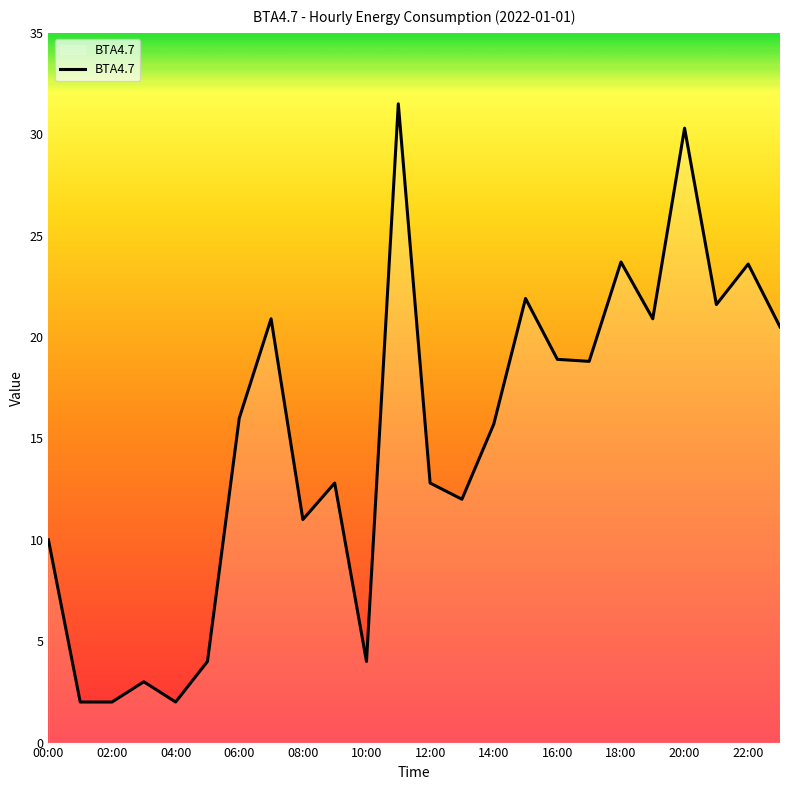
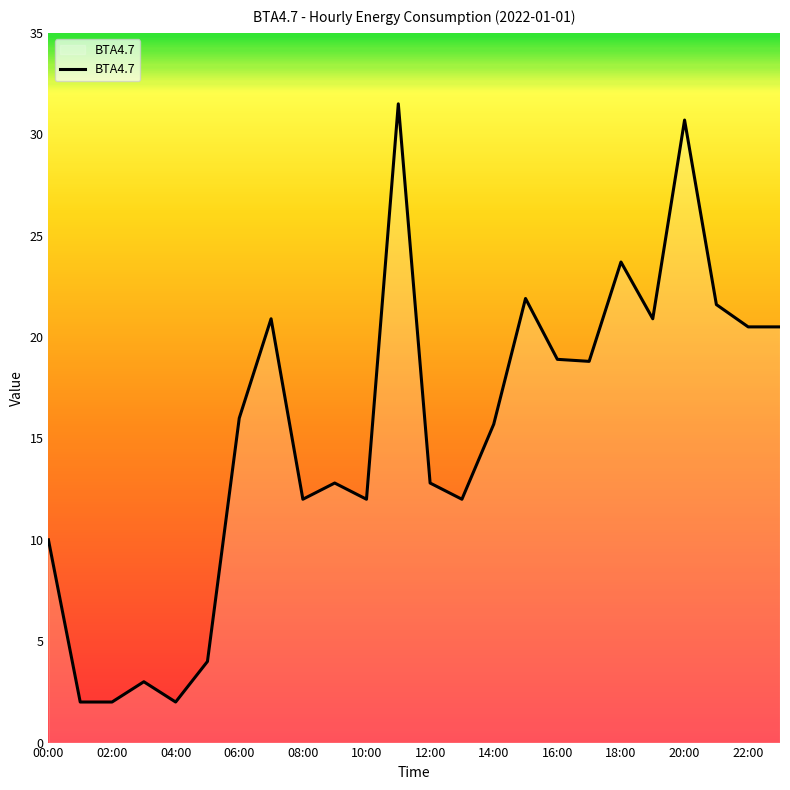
08:00: 11 -> 12
10:00: 4 -> 12
20:00: 30.3 -> 30.7
22:00: 23.6 -> 20.5
